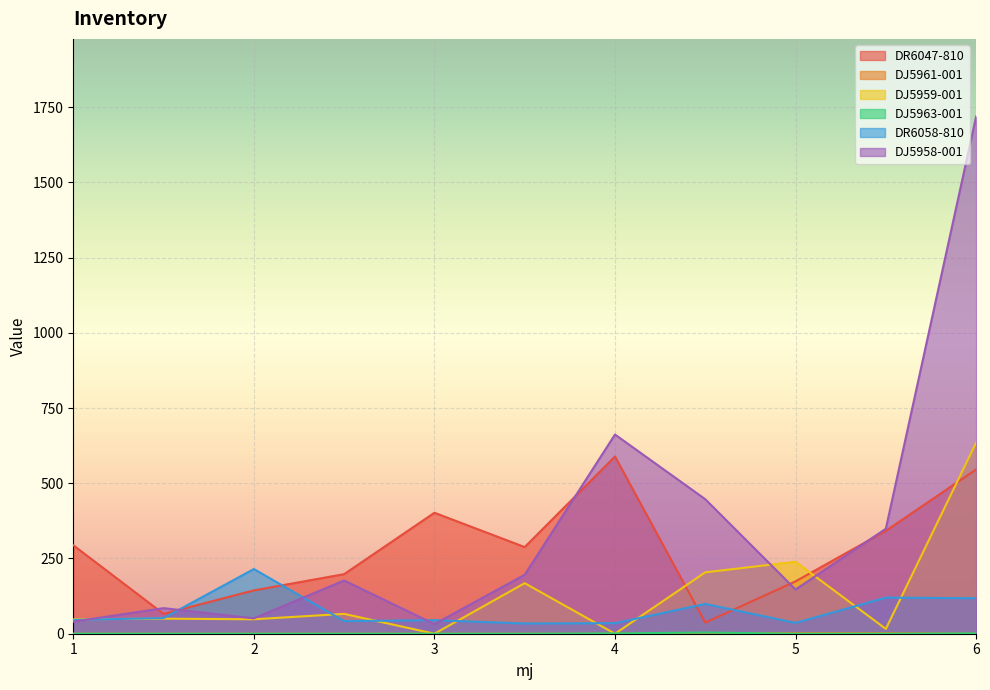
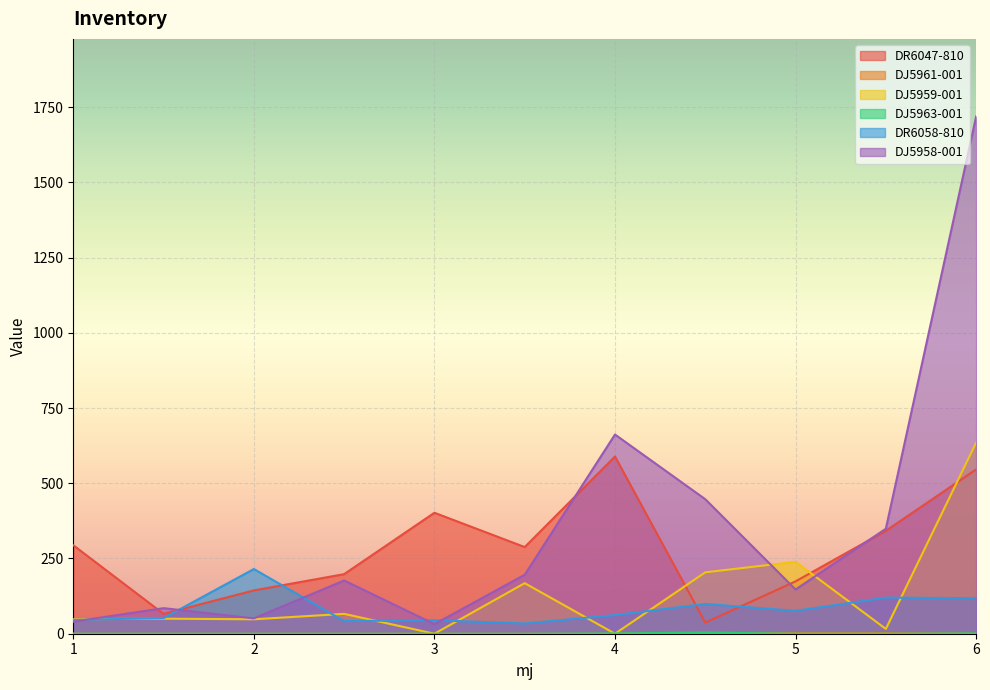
DR6058-810, 4: 40 -> 60
DR6058-810, 5: 40 -> 80
